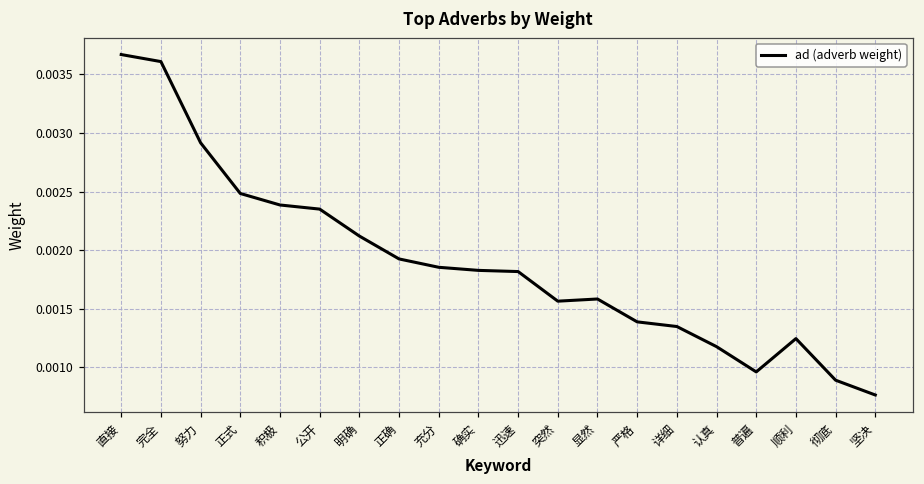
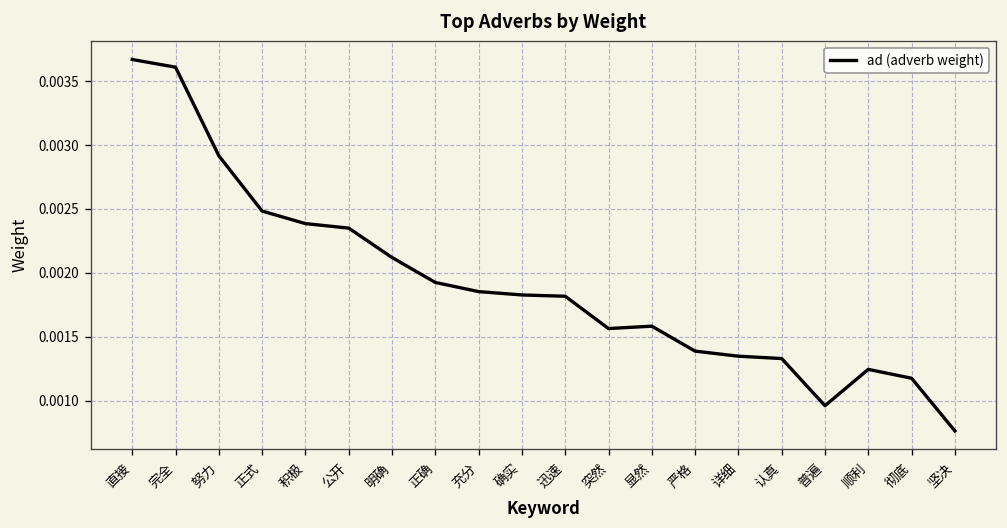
认真: 0.00118 -> 0.00133
彻底: 0.00089 -> 0.00118
